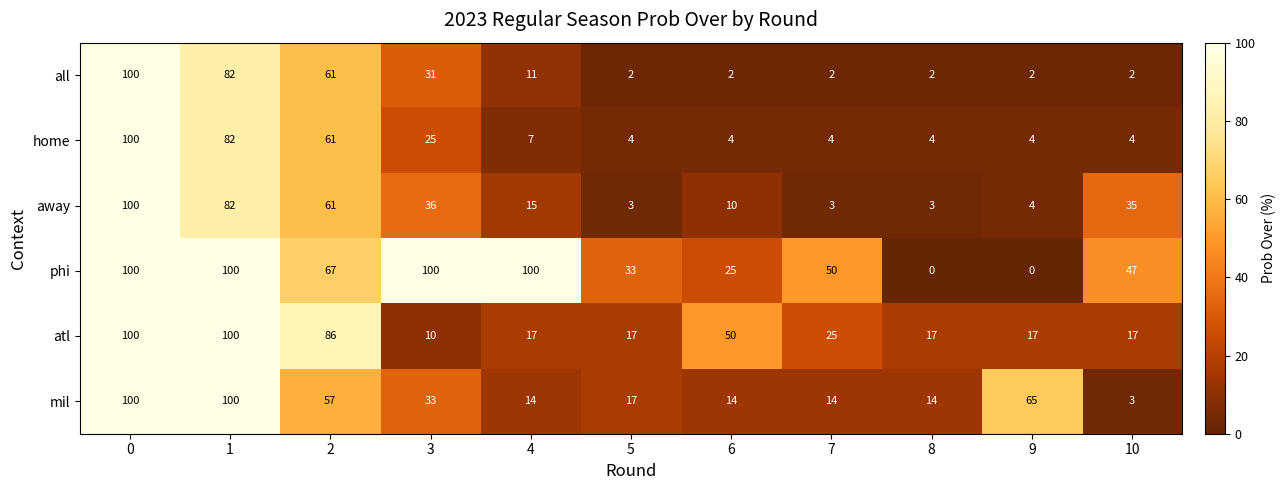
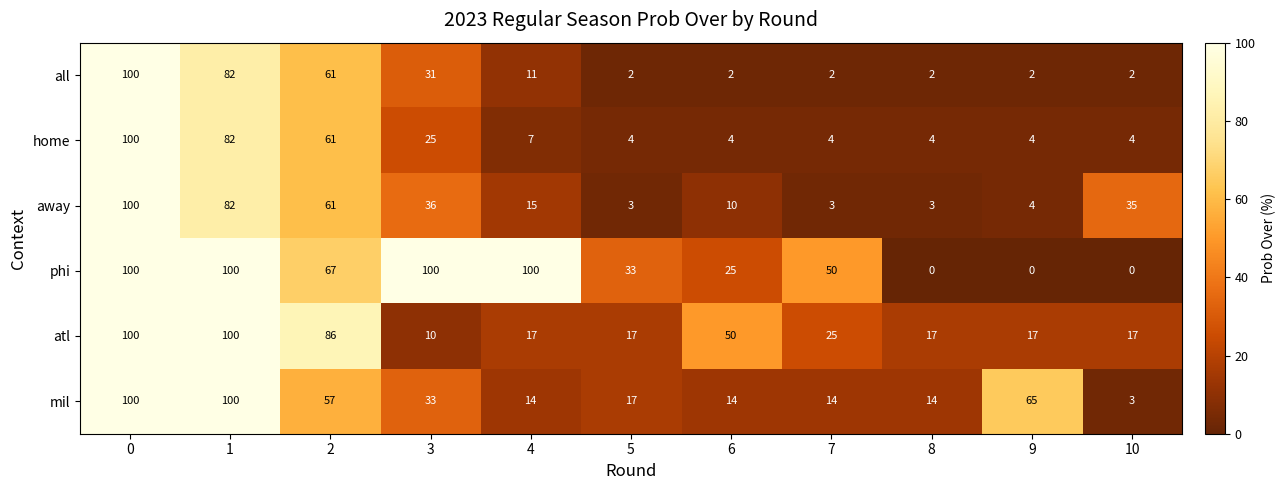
phi, 10: 47 -> 0
